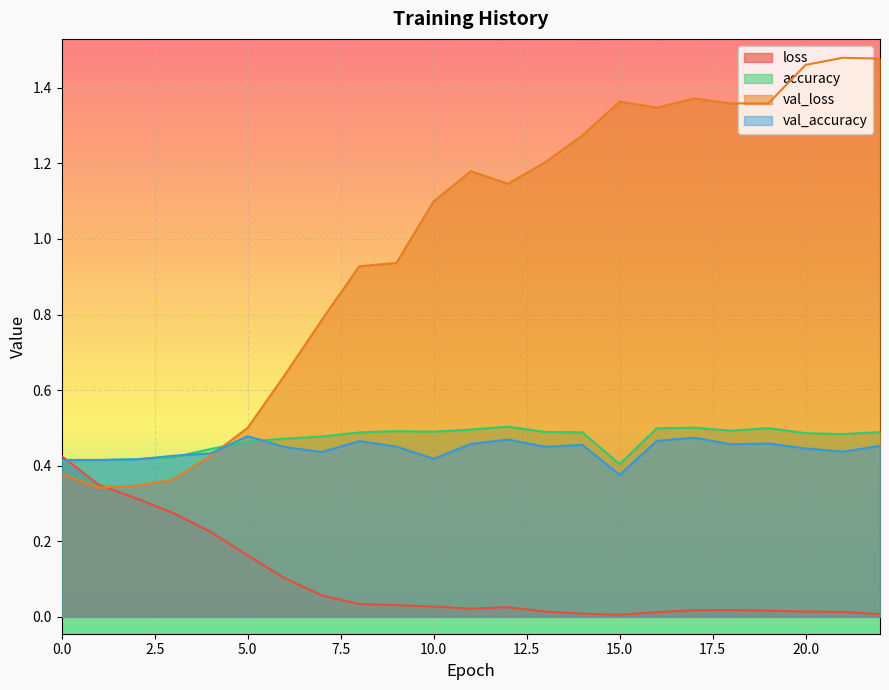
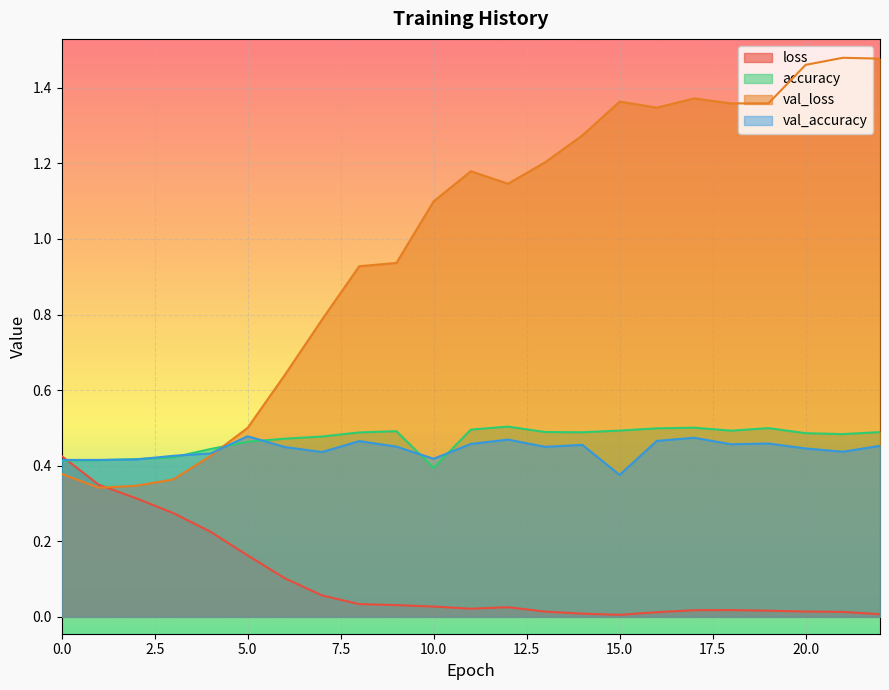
accuracy, 10.0: 0.49 -> 0.39
accuracy, 15.0: 0.40 -> 0.49
